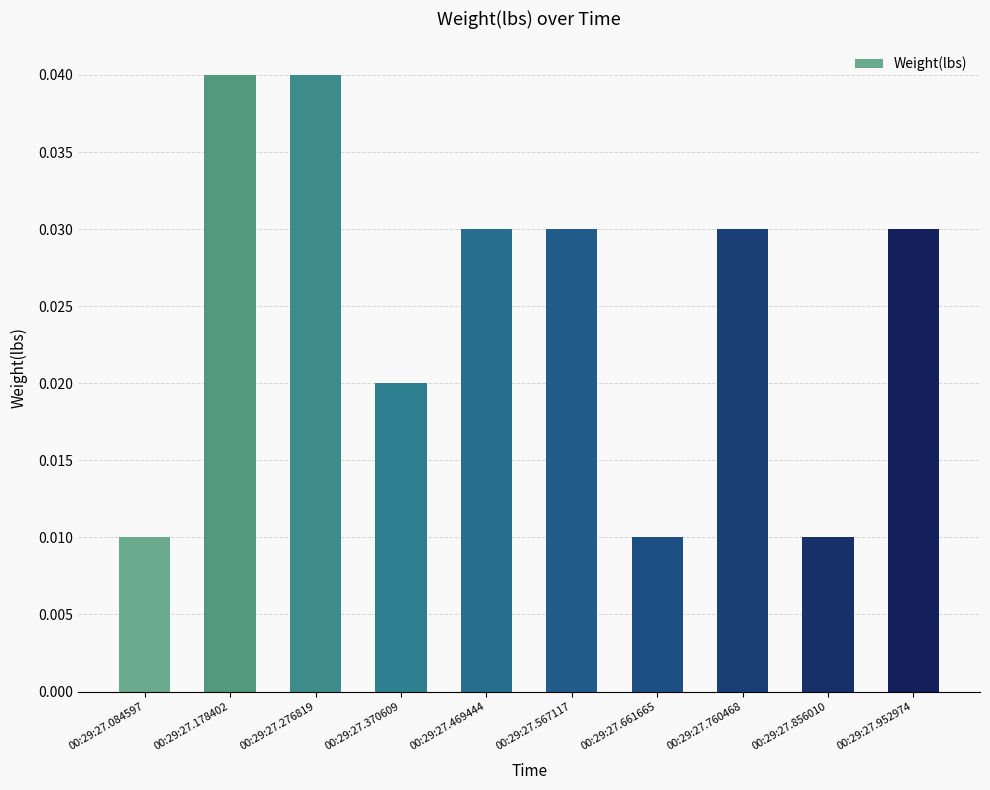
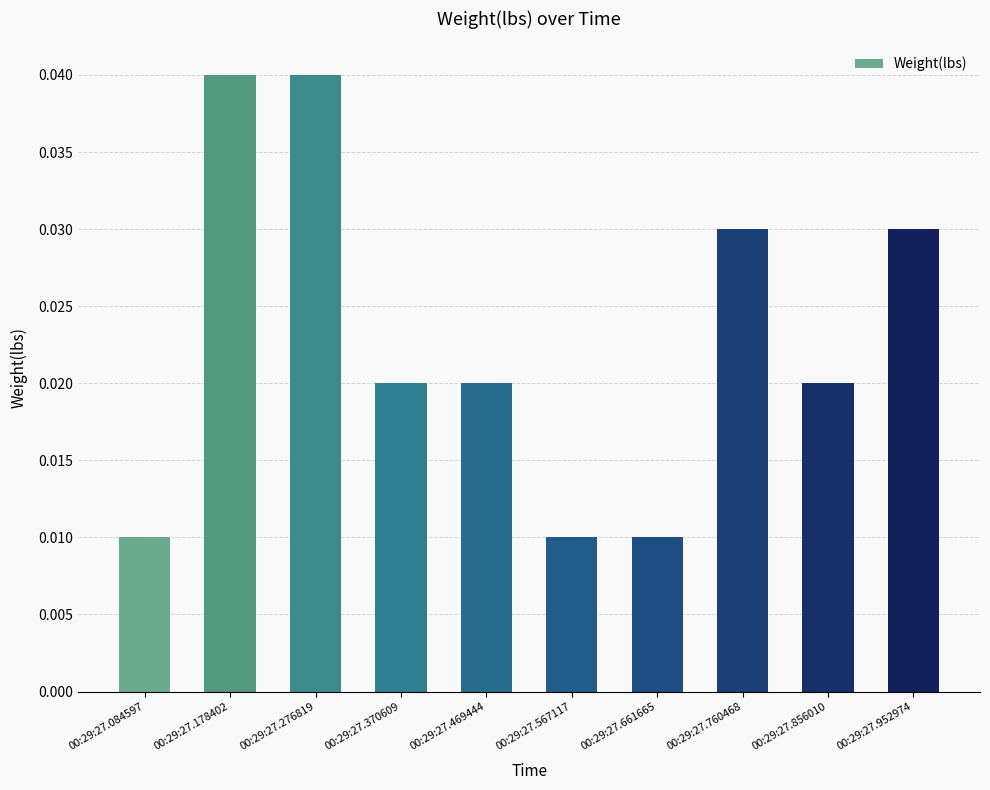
00:29:27.469444: 0.03 -> 0.02
00:29:27.567117: 0.03 -> 0.01
00:29:27.856010: 0.01 -> 0.02
